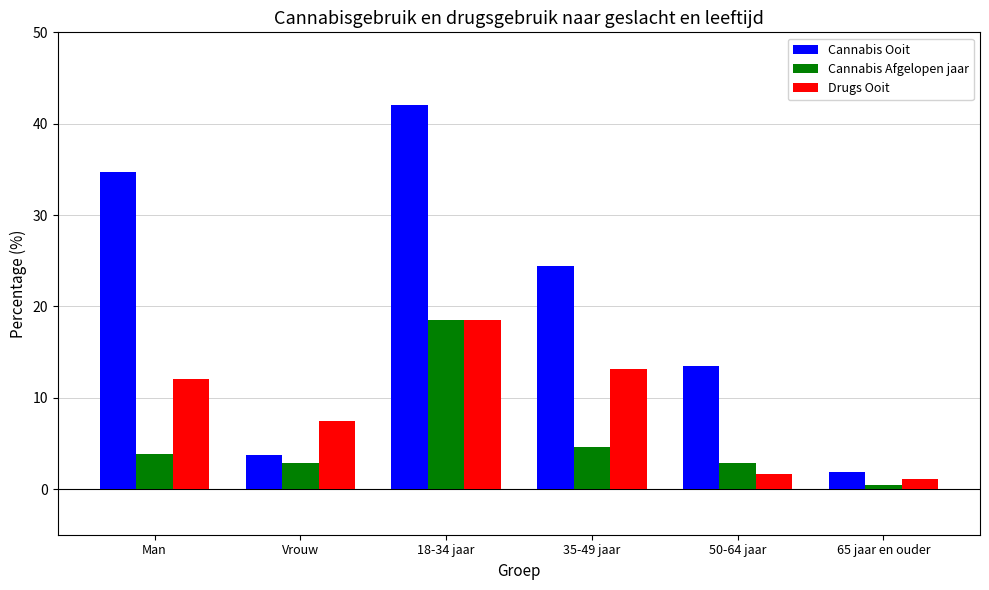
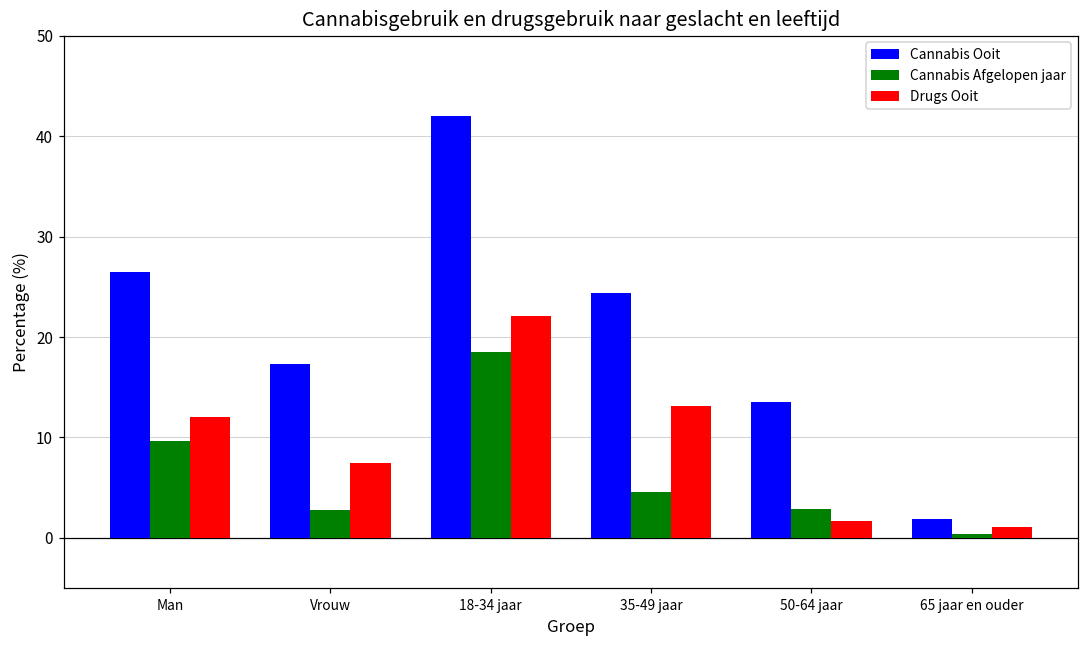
Cannabis Ooit, Man: 35 -> 27
Cannabis Afgelopen jaar, Man: 4 -> 10
Cannabis Ooit, Vrouw: 4 -> 17
Drugs Ooit, 18-34 jaar: 19 -> 22
